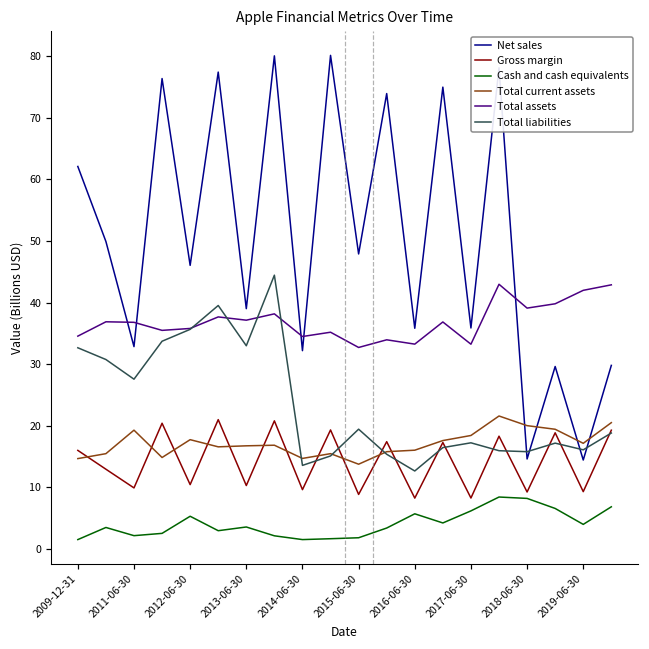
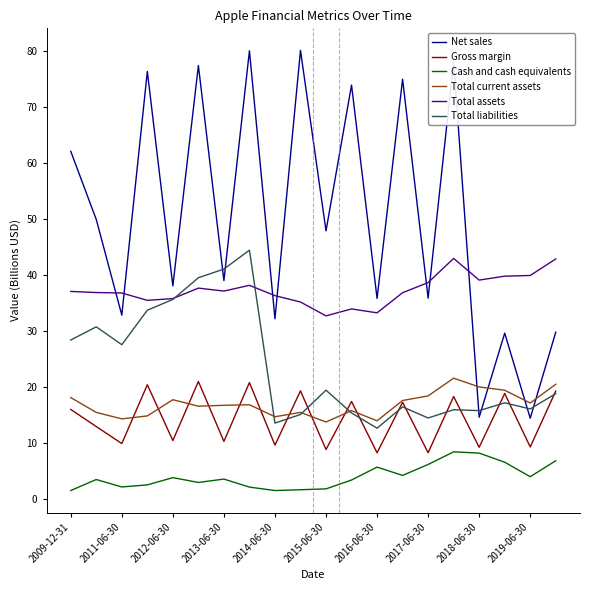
Total current assets, 2009-12-31: 15 -> 18
Total assets, 2009-12-31: 35 -> 37
Total liabilities, 2009-12-31: 33 -> 28
Total current assets, 2011-06-30: 19 -> 14
Net sales, 2012-06-30: 46 -> 38
Cash and cash equivalents, 2012-06-30: 5 -> 4
Total liabilities, 2013-06-30: 33 -> 41
Total assets, 2014-06-30: 34 -> 36
Total current assets, 2016-06-30: 16 -> 14
Total assets, 2017-06-30: 33 -> 39
Total liabilities, 2017-06-30: 17 -> 14
Total assets, 2019-06-30: 42 -> 40
